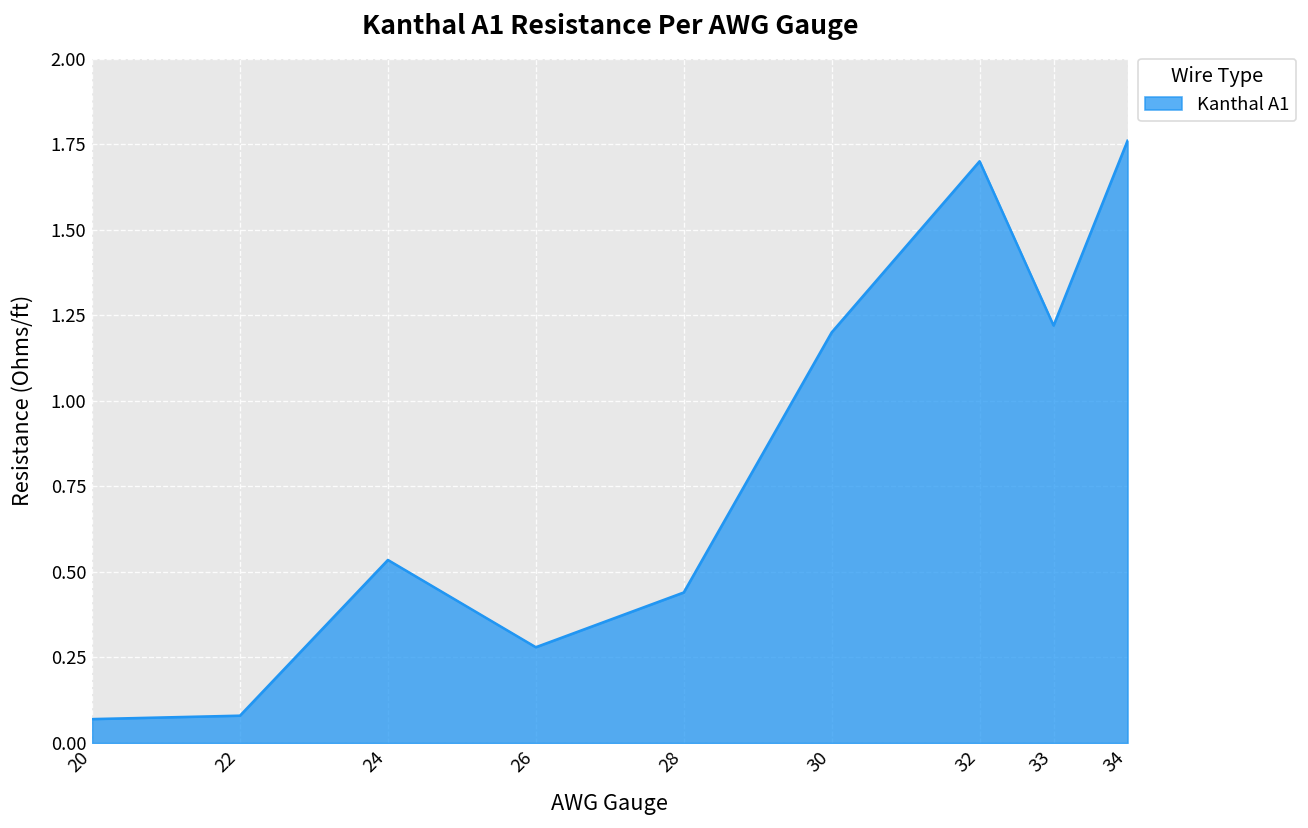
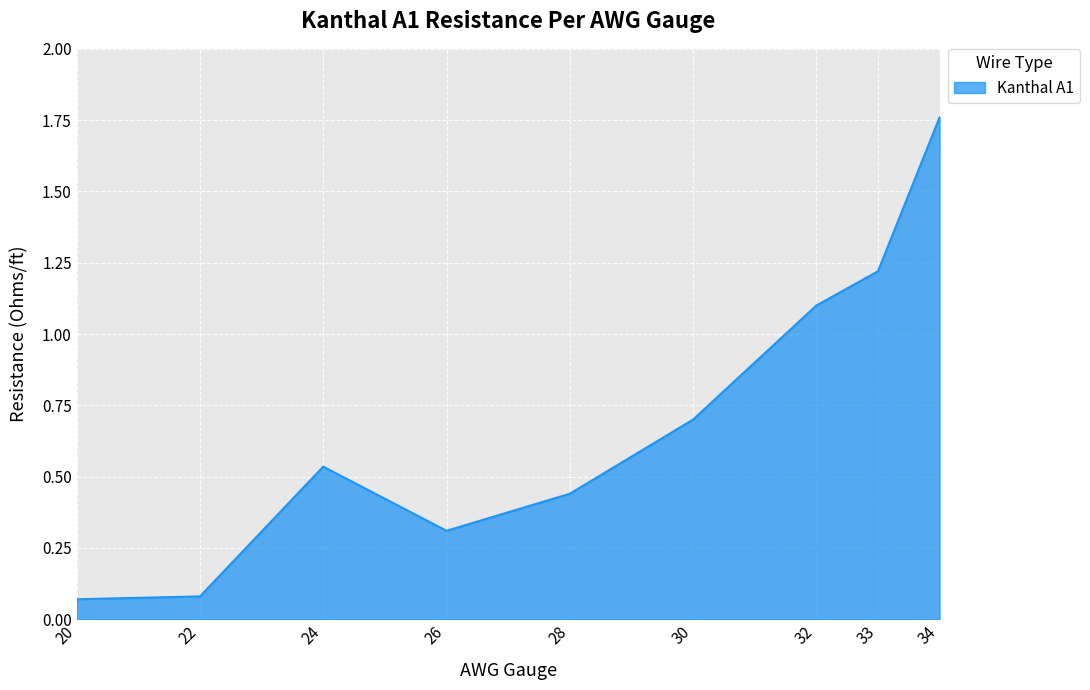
26: 0.28 -> 0.31
30: 1.2 -> 0.7
32: 1.7 -> 1.1
